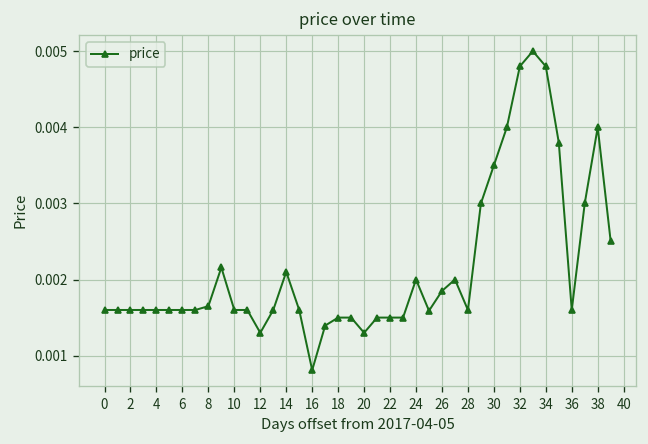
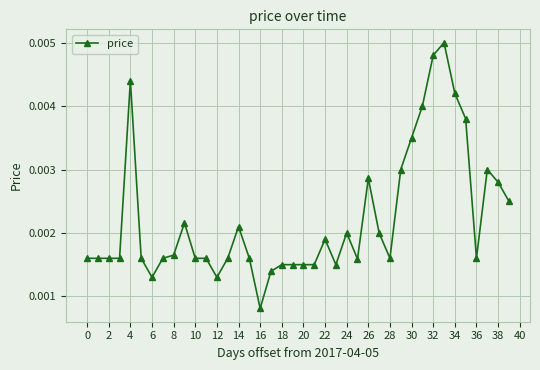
4: 0.0016 -> 0.0044
6: 0.0016 -> 0.0013
20: 0.0013 -> 0.0015
22: 0.0015 -> 0.0019
26: 0.0019 -> 0.0029
34: 0.0048 -> 0.0042
38: 0.0040 -> 0.0028
